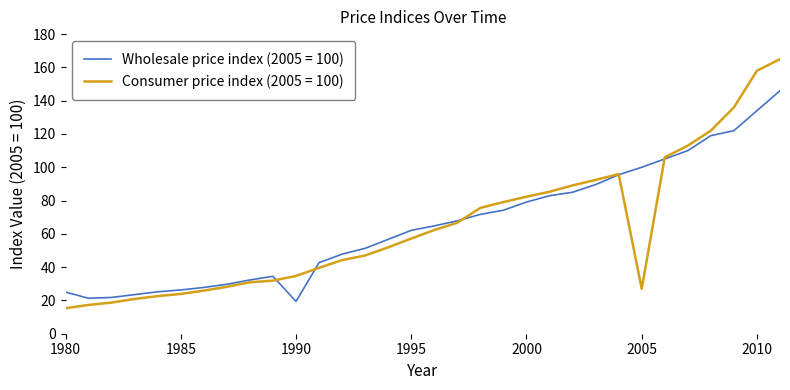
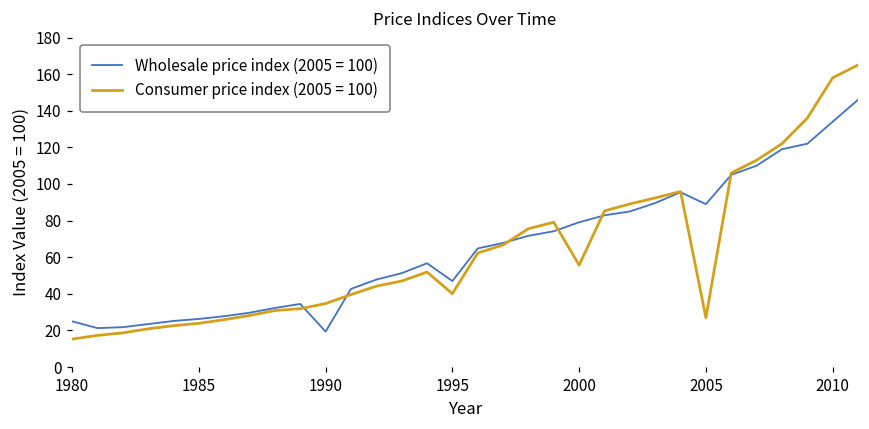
Wholesale price index (2005 = 100), 1995: 62 -> 47
Consumer price index (2005 = 100), 1995: 57 -> 40
Consumer price index (2005 = 100), 2000: 82 -> 56
Wholesale price index (2005 = 100), 2005: 100 -> 89
